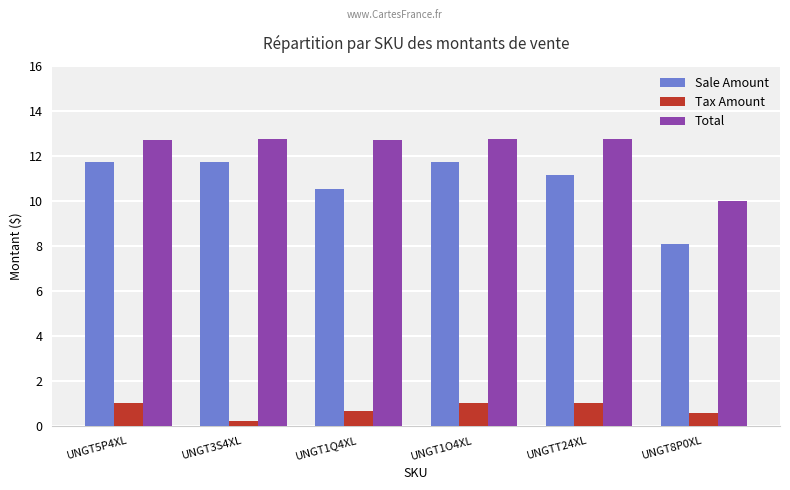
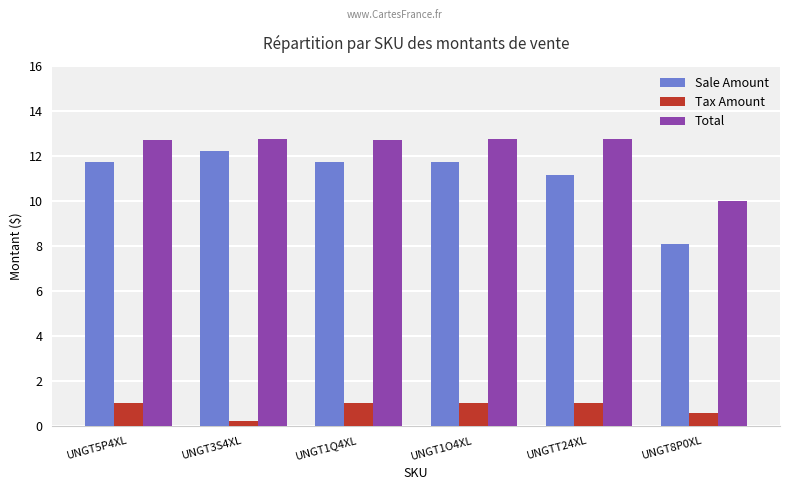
Sale Amount, UNGT3S4XL: 11.7 -> 12.2
Sale Amount, UNGT1Q4XL: 10.5 -> 11.7
Tax Amount, UNGT1Q4XL: 0.6 -> 1.0
